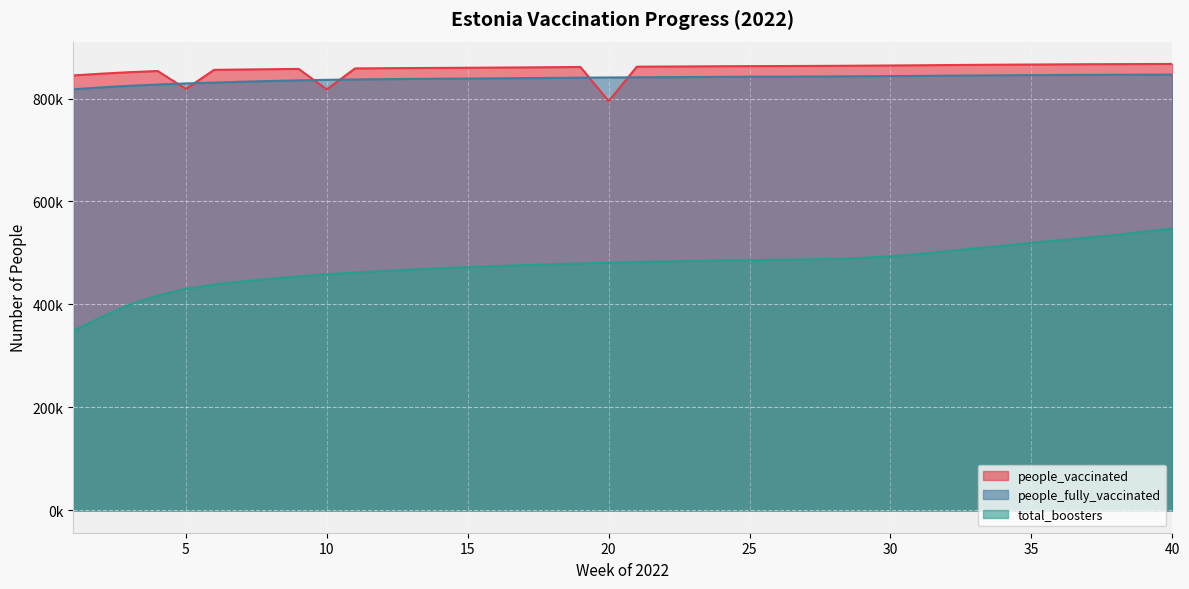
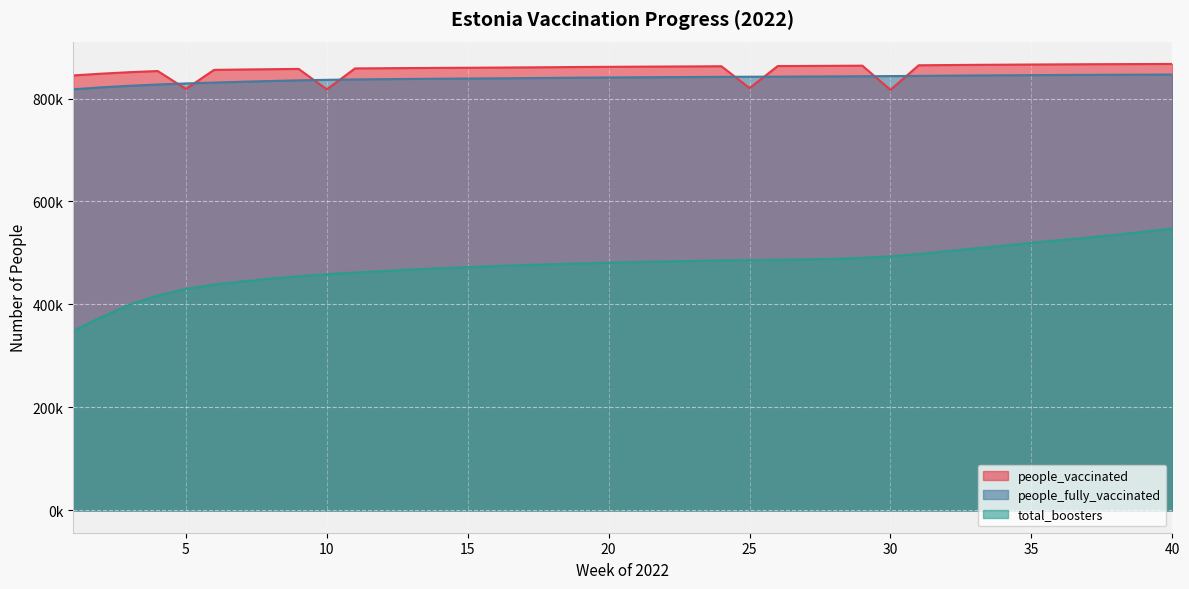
people_vaccinated, 20: 790000 -> 860000
people_vaccinated, 25: 860000 -> 820000
people_vaccinated, 30: 860000 -> 820000
